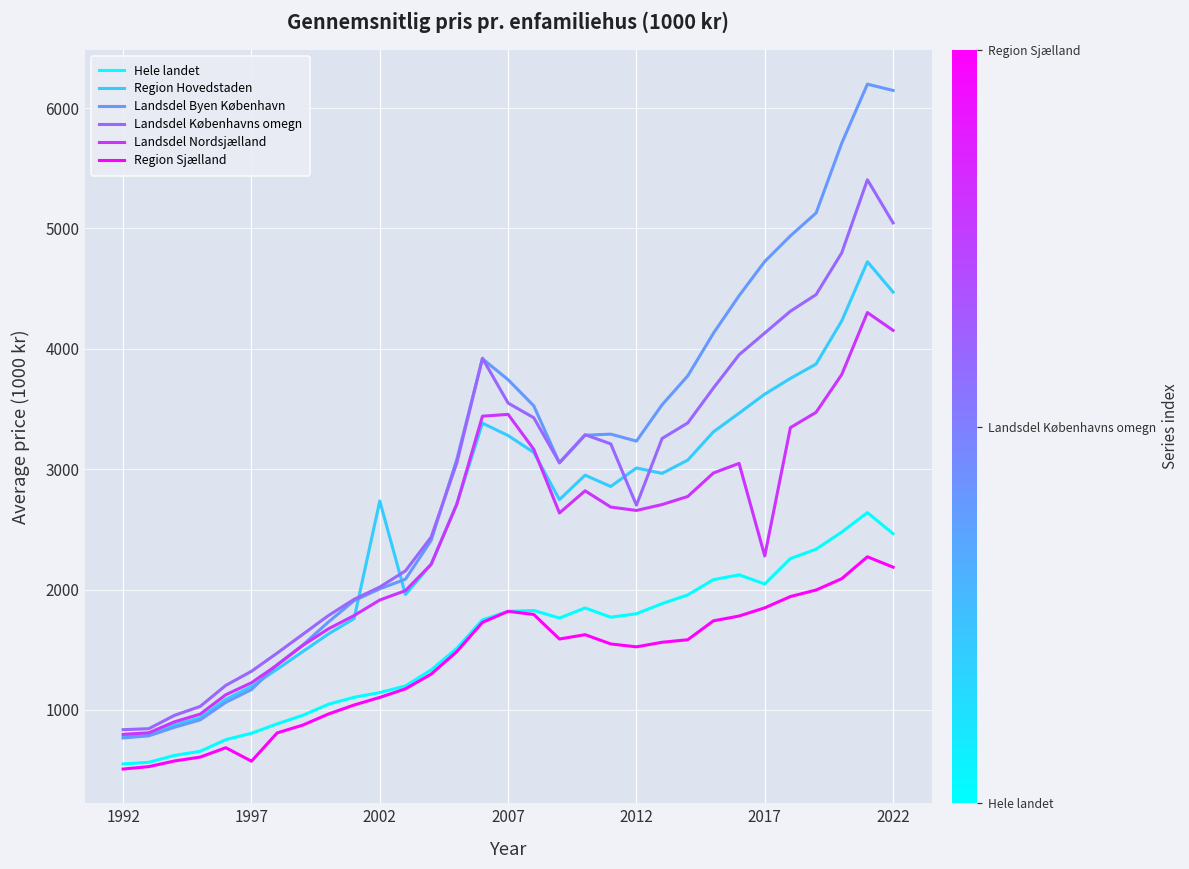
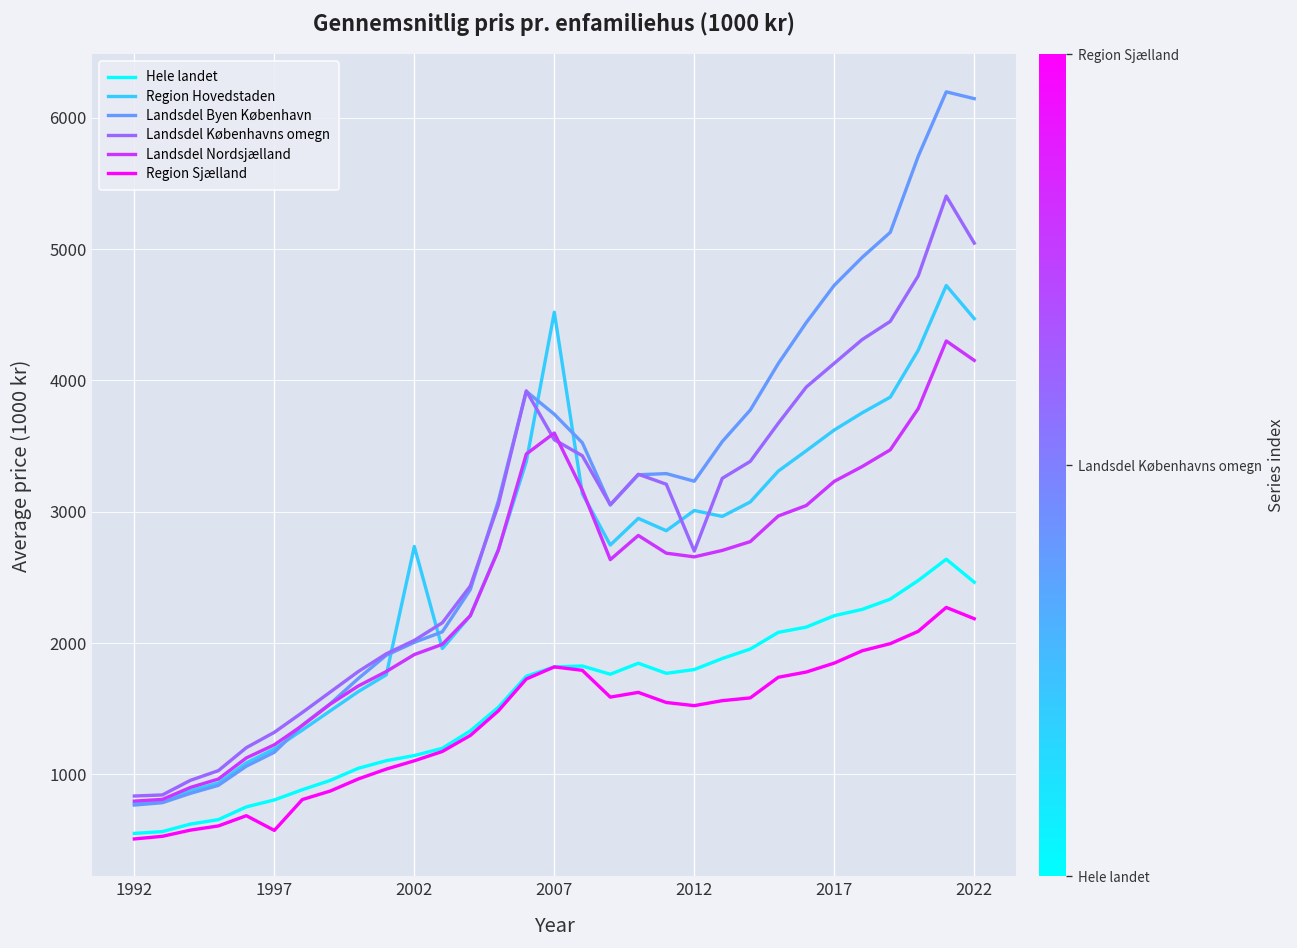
Region Hovedstaden, 2007: 3280 -> 4520
Landsdel Nordsjælland, 2007: 3460 -> 3600
Hele landet, 2017: 2050 -> 2210
Landsdel Nordsjælland, 2017: 2280 -> 3230
